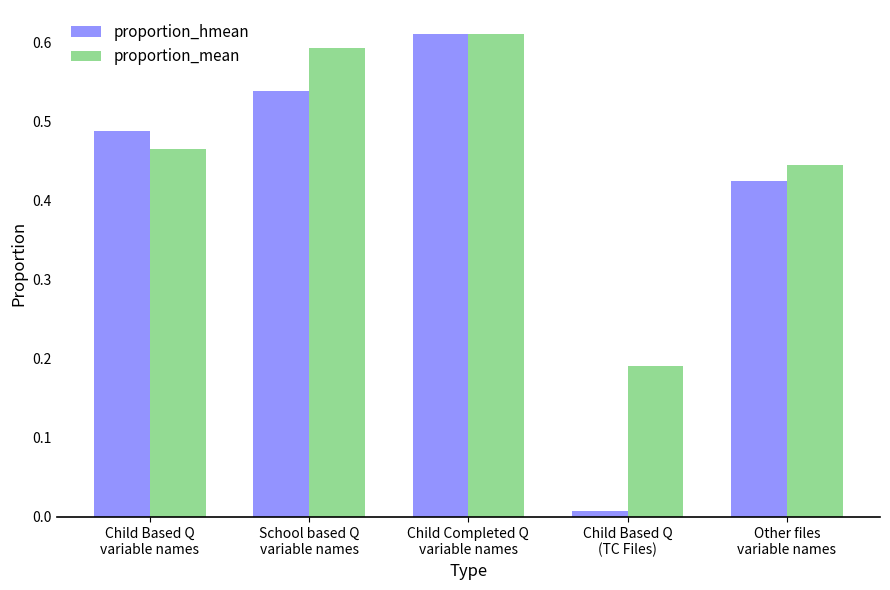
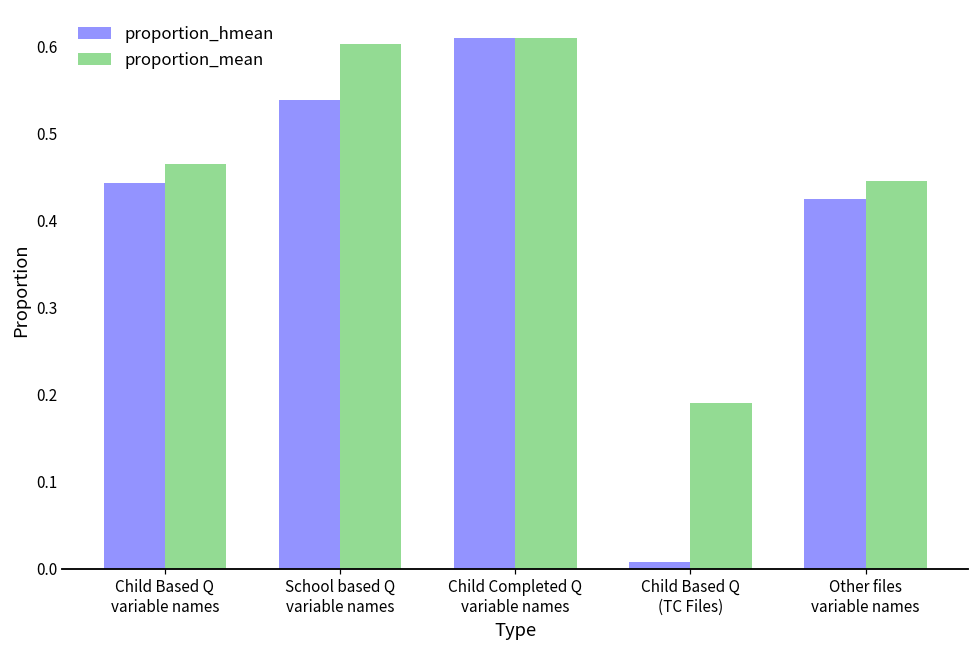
proportion_hmean, Child Based Q variable names: 0.49 -> 0.44
proportion_mean, School based Q variable names: 0.59 -> 0.60
